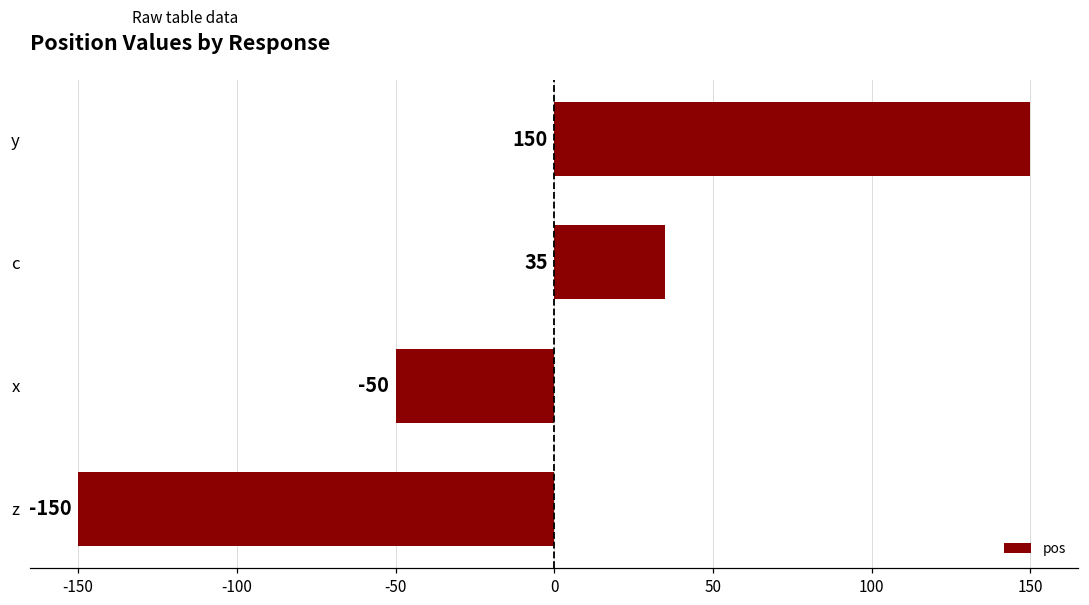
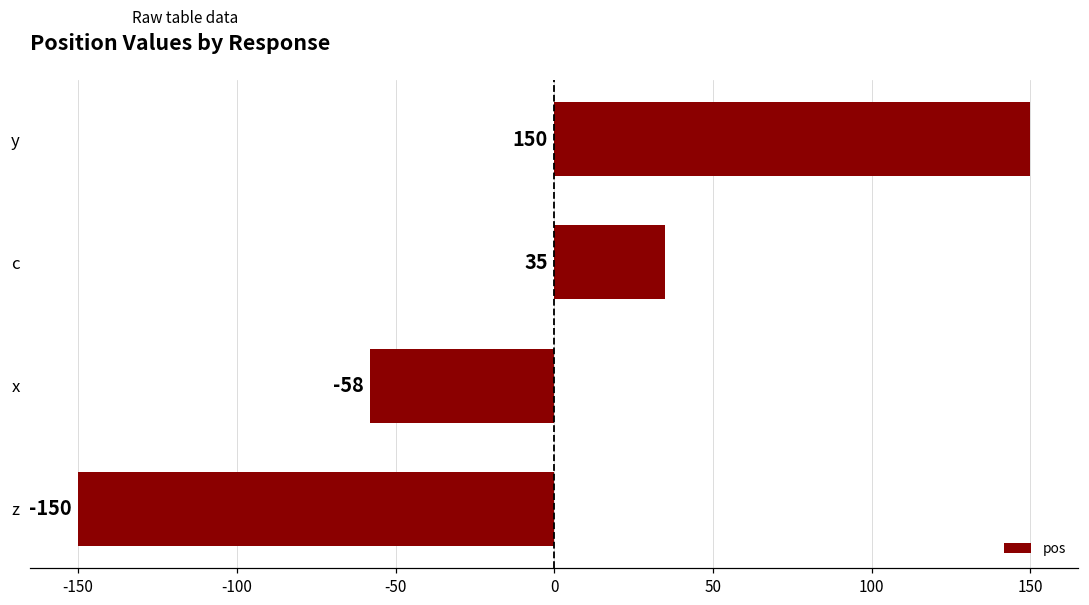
x: -50 -> -58
